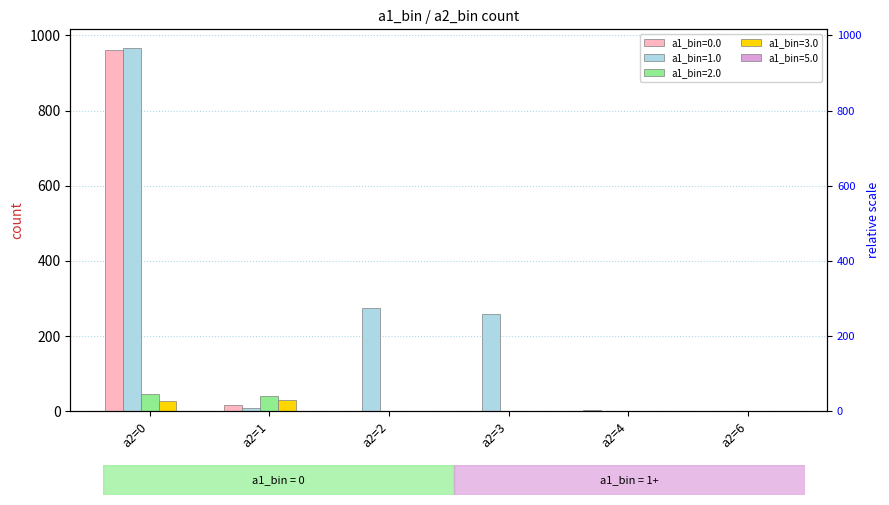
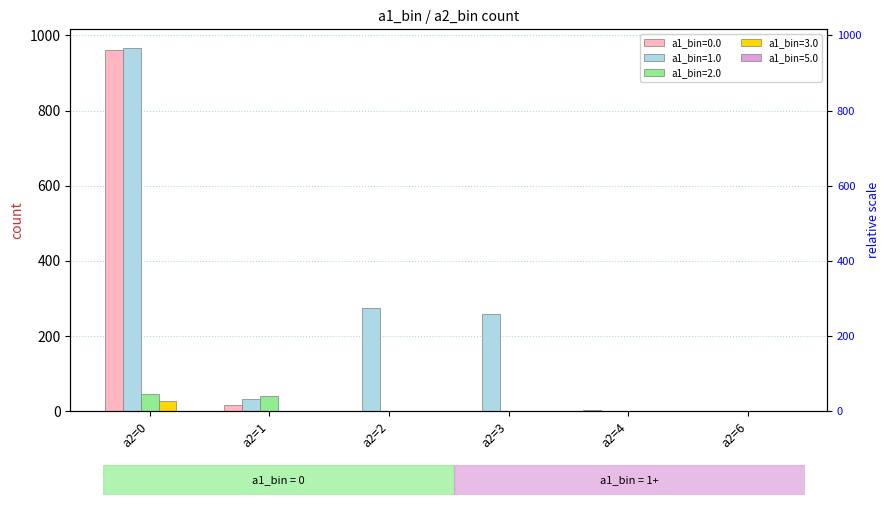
a1_bin=1.0, a2=1: 10 -> 30
a1_bin=3.0, a2=1: 30 -> 0
